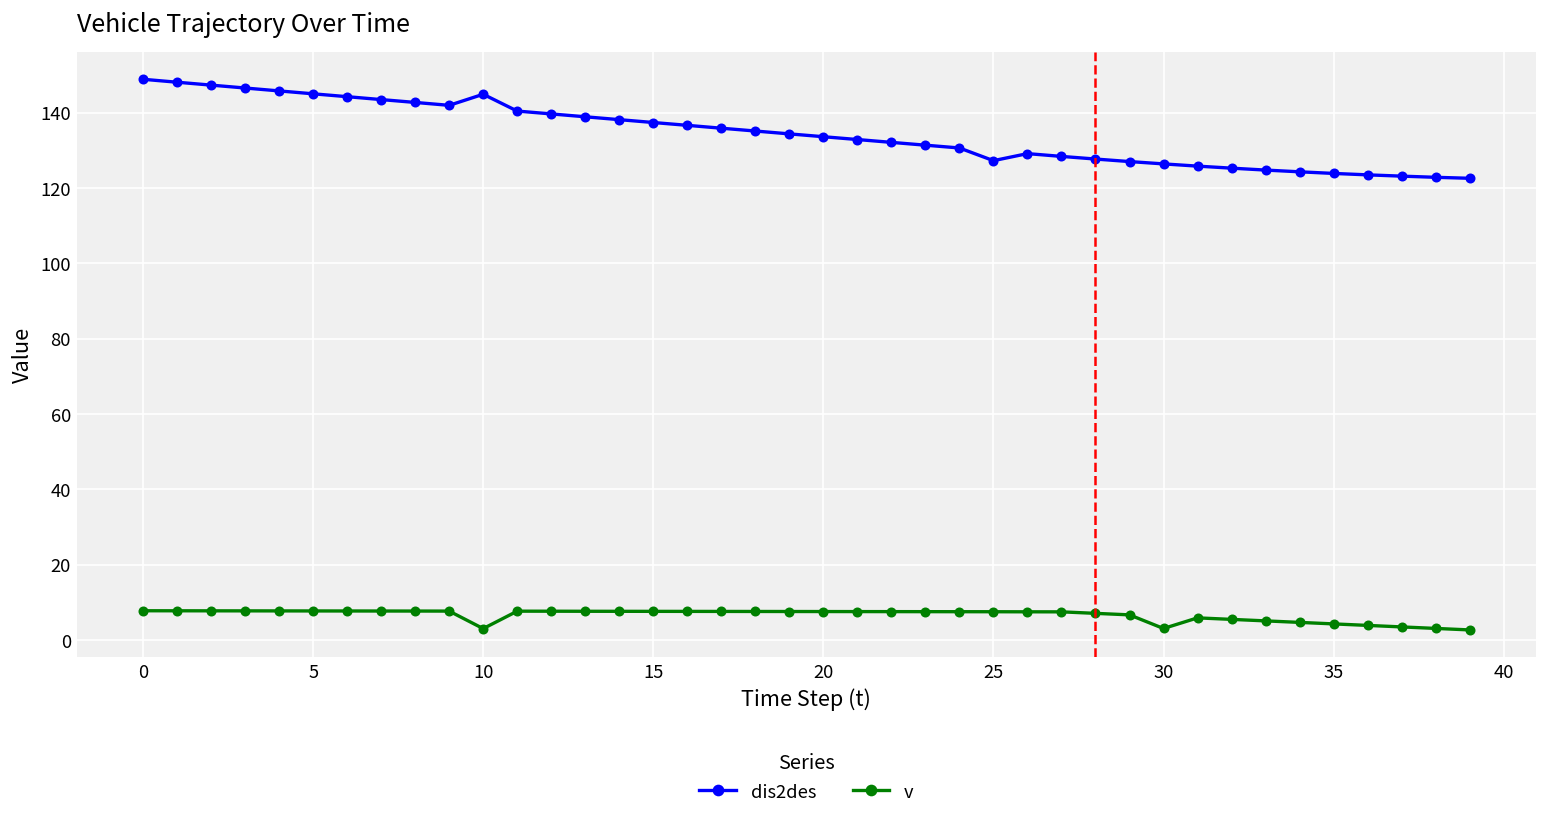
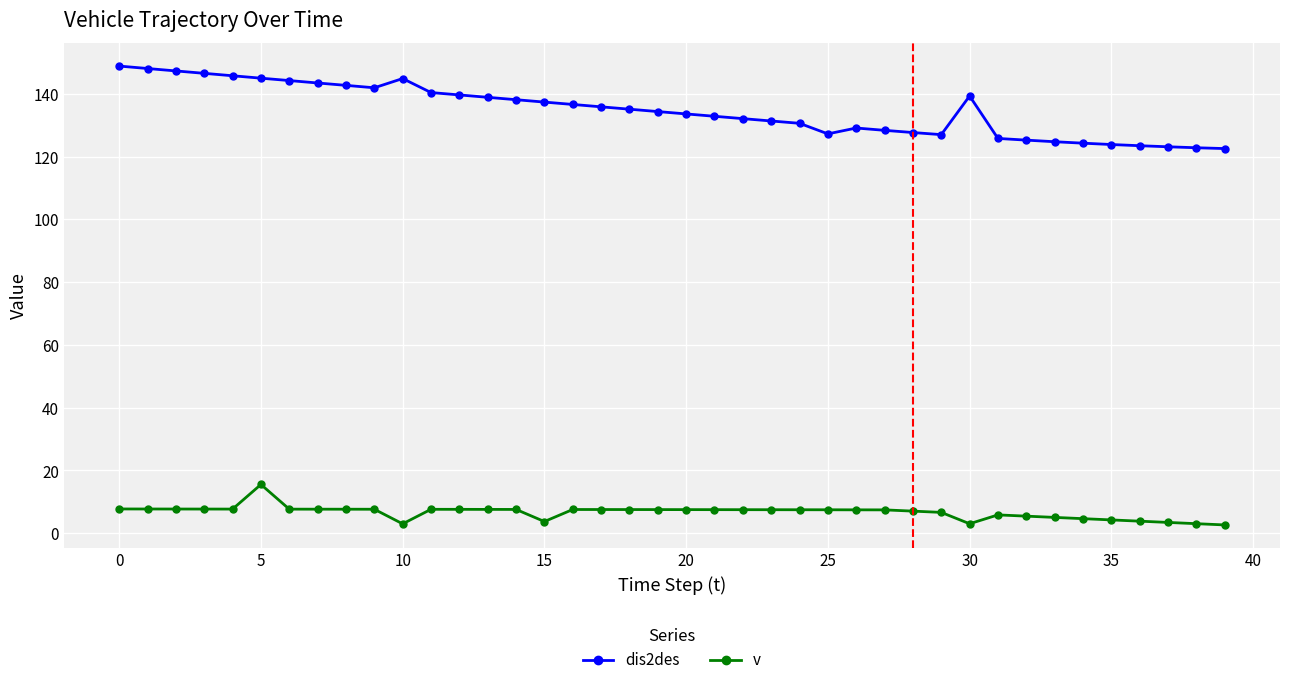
v, 5: 8 -> 16
v, 15: 8 -> 4
dis2des, 30: 126 -> 139
